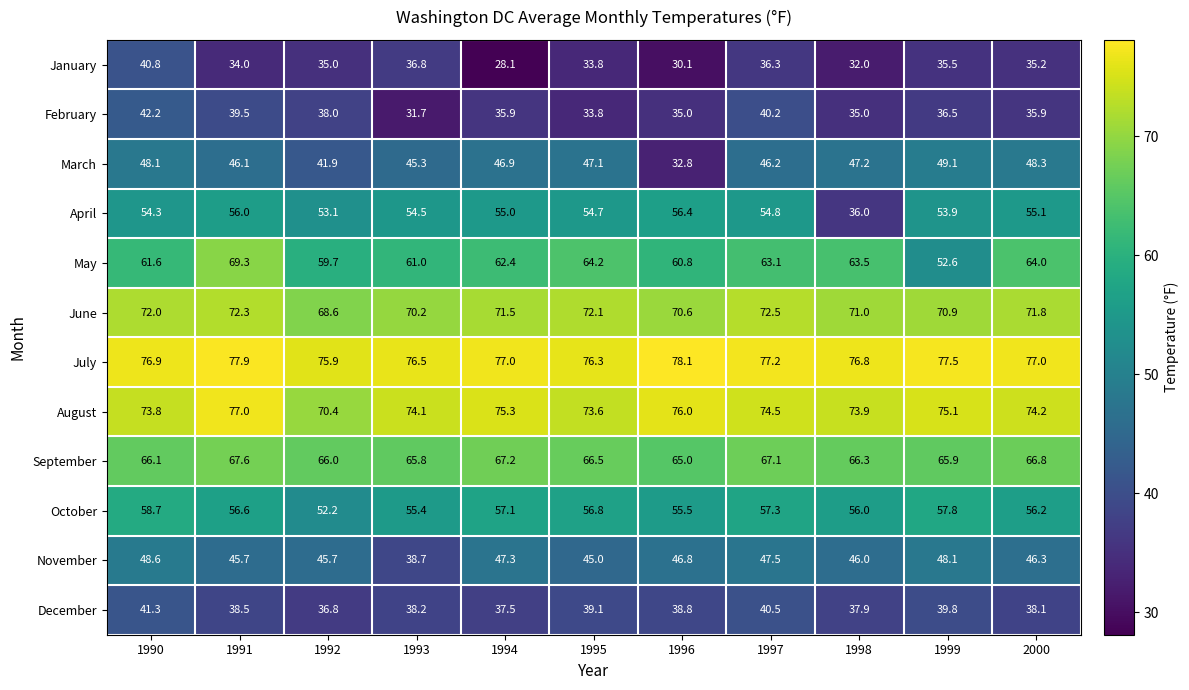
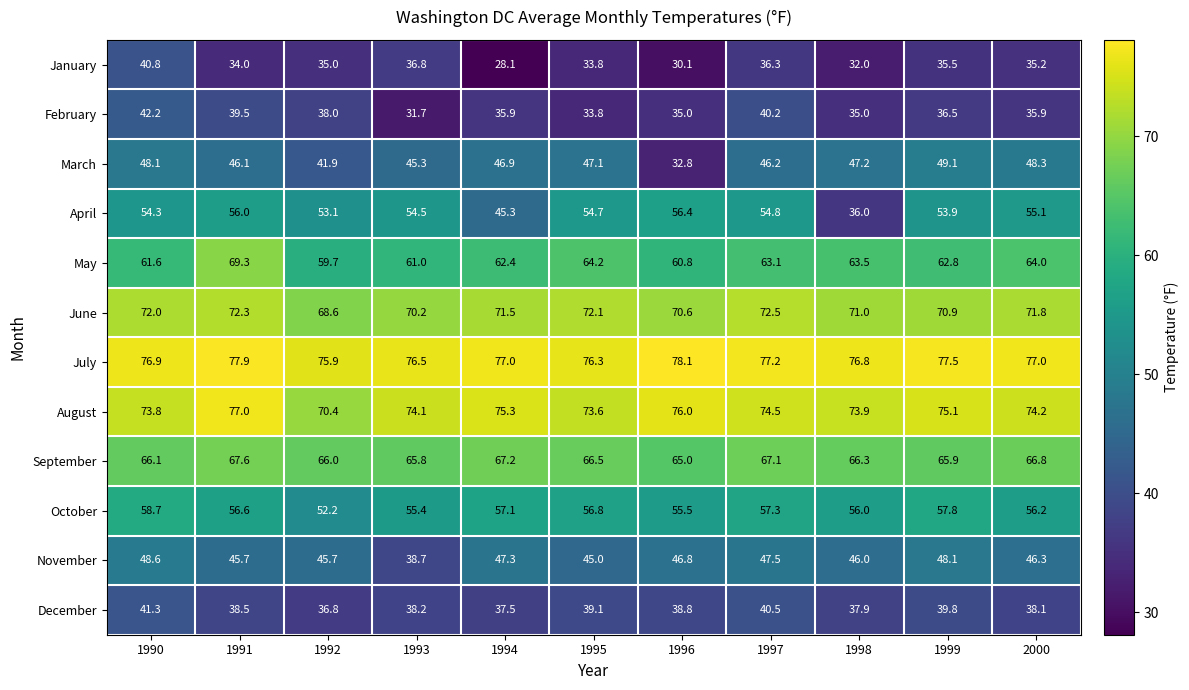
April, 1994: 55.0 -> 45.3
May, 1999: 52.6 -> 62.8
